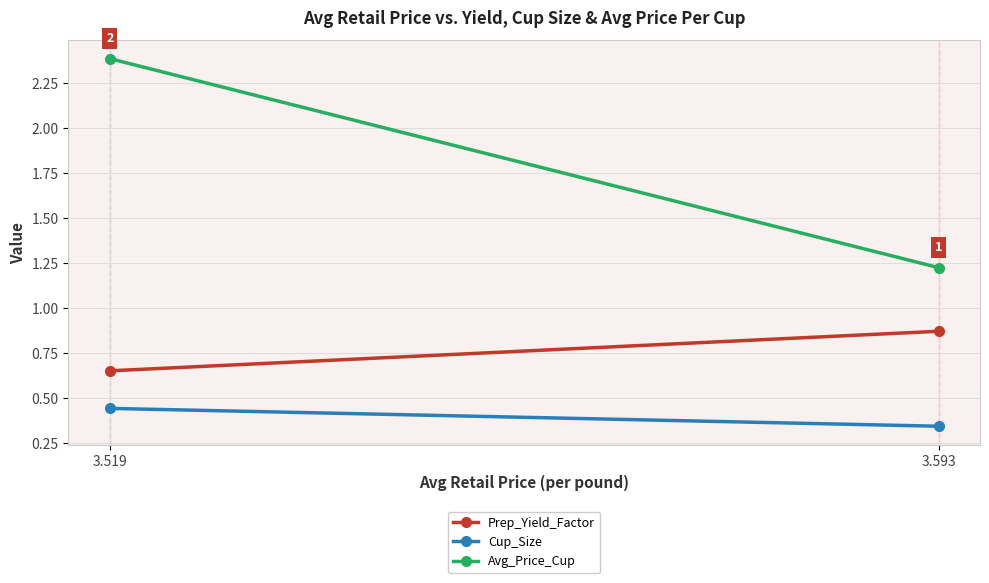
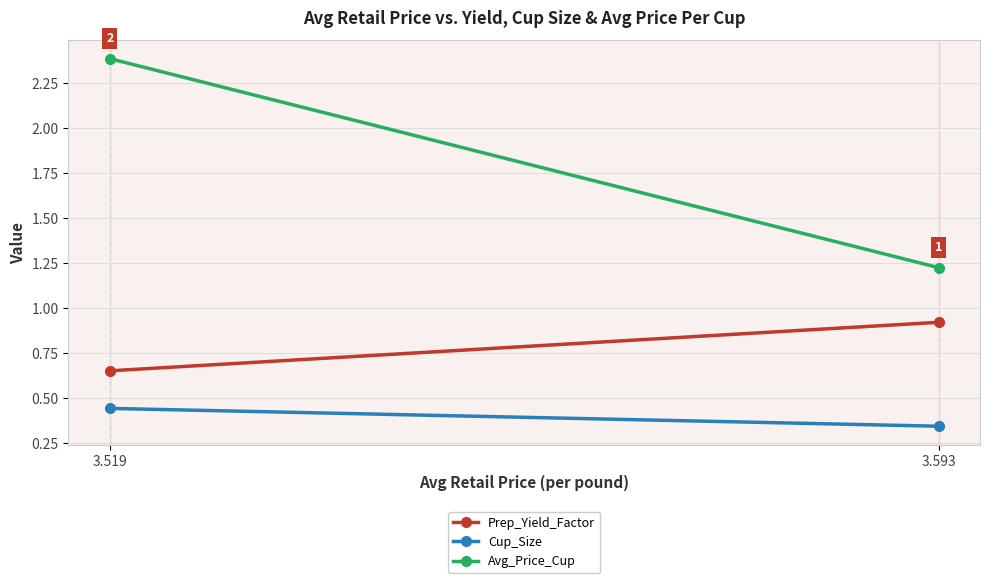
Prep_Yield_Factor, 3.593: 0.87 -> 0.92
